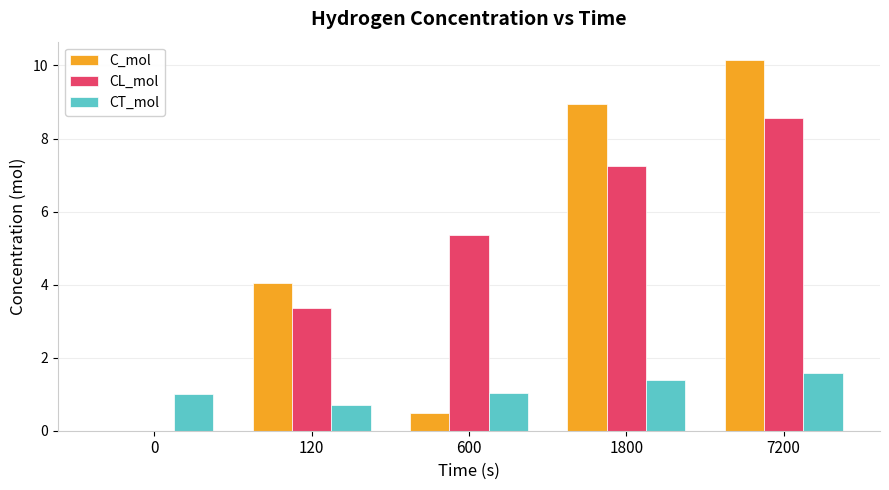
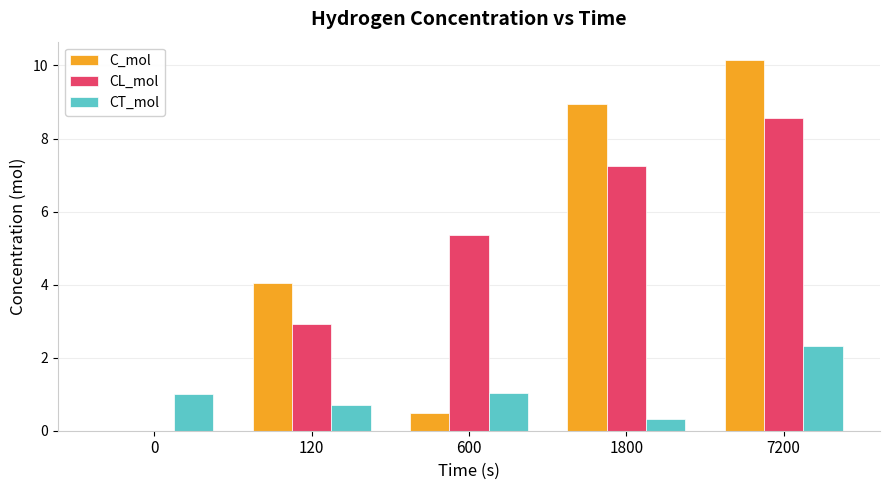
CL_mol, 120: 3.3 -> 2.9
CT_mol, 1800: 1.4 -> 0.3
CT_mol, 7200: 1.6 -> 2.3
